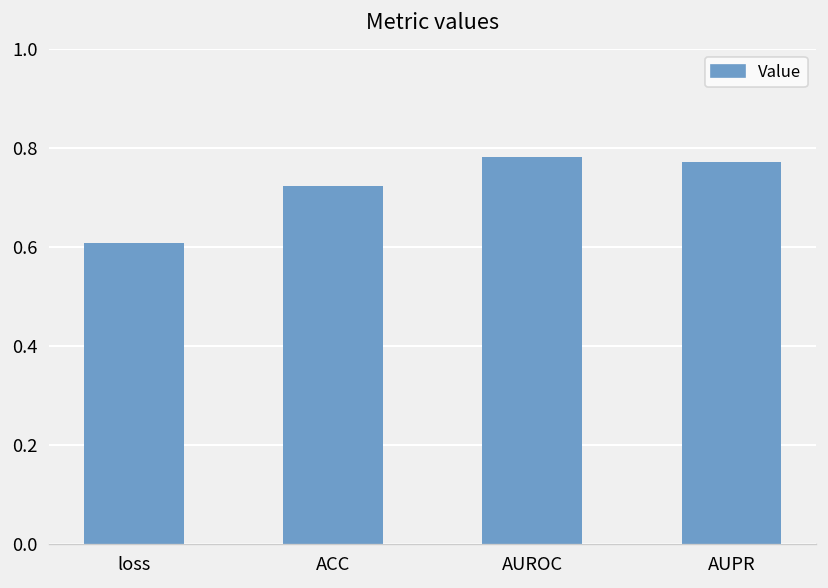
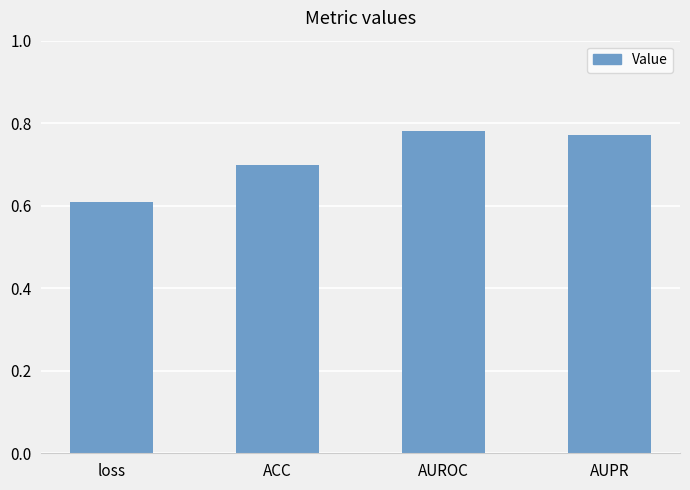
ACC: 0.72 -> 0.70
